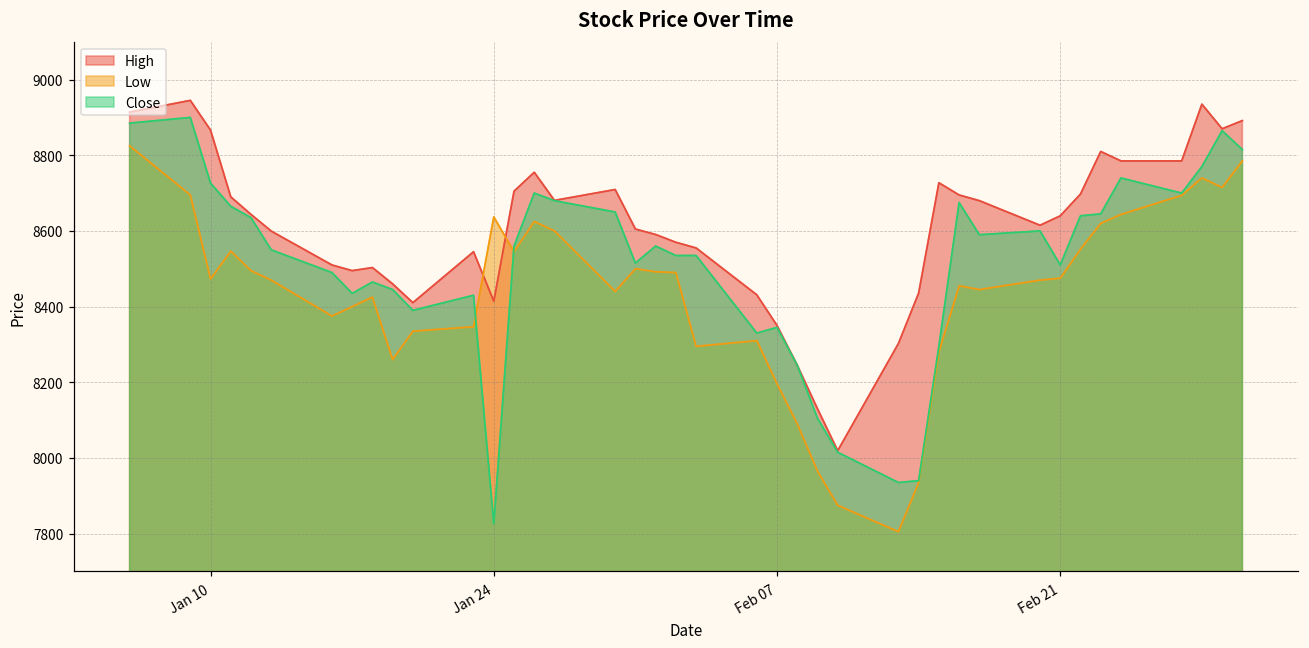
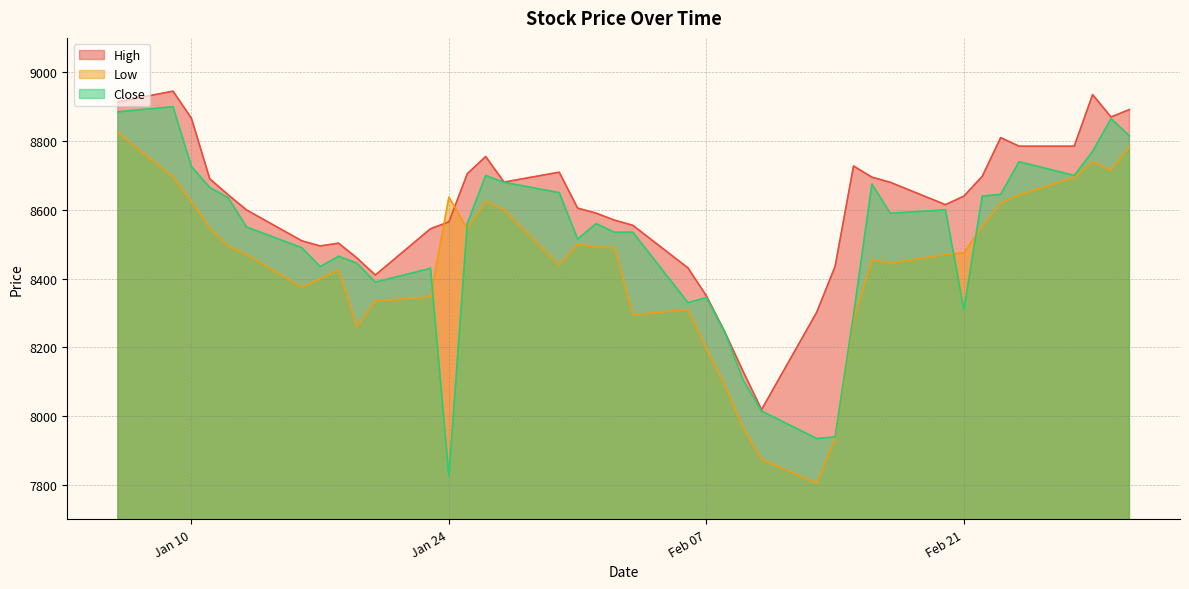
Low, Jan 10: 8470 -> 8620
High, Jan 24: 8410 -> 8570
Close, Feb 21: 8510 -> 8310
